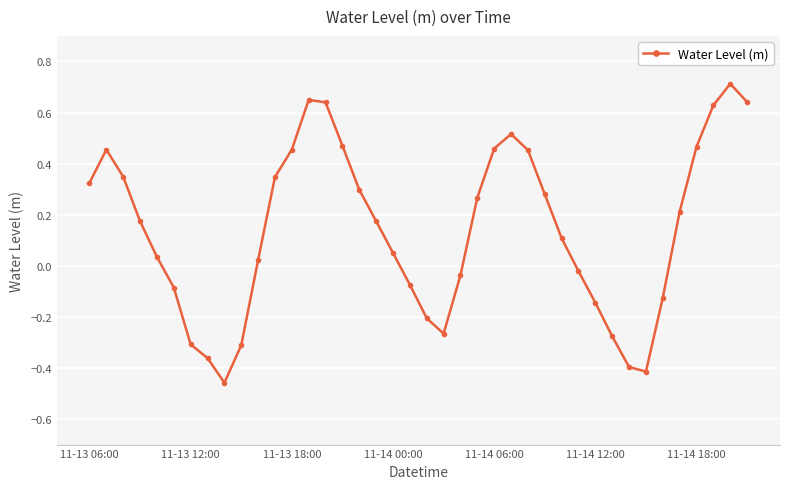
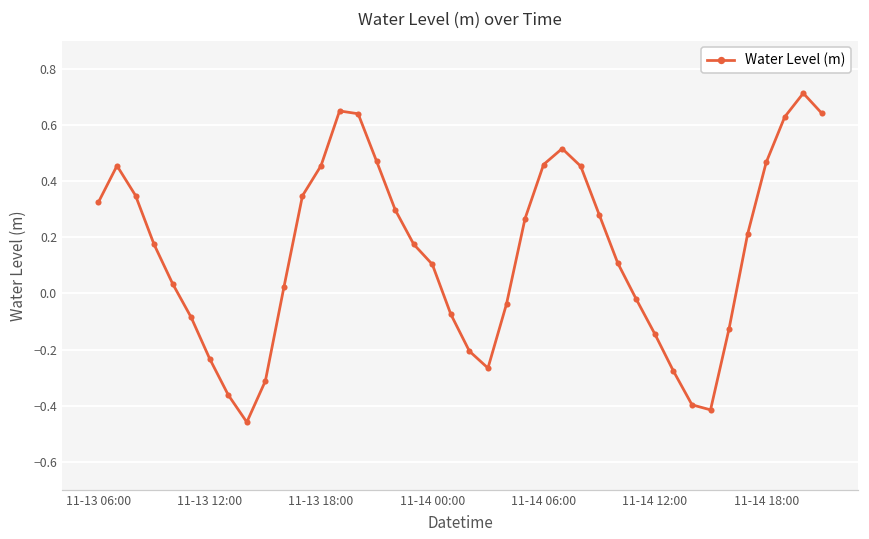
11-13 12:00: -0.31 -> -0.23
11-14 00:00: 0.05 -> 0.10
